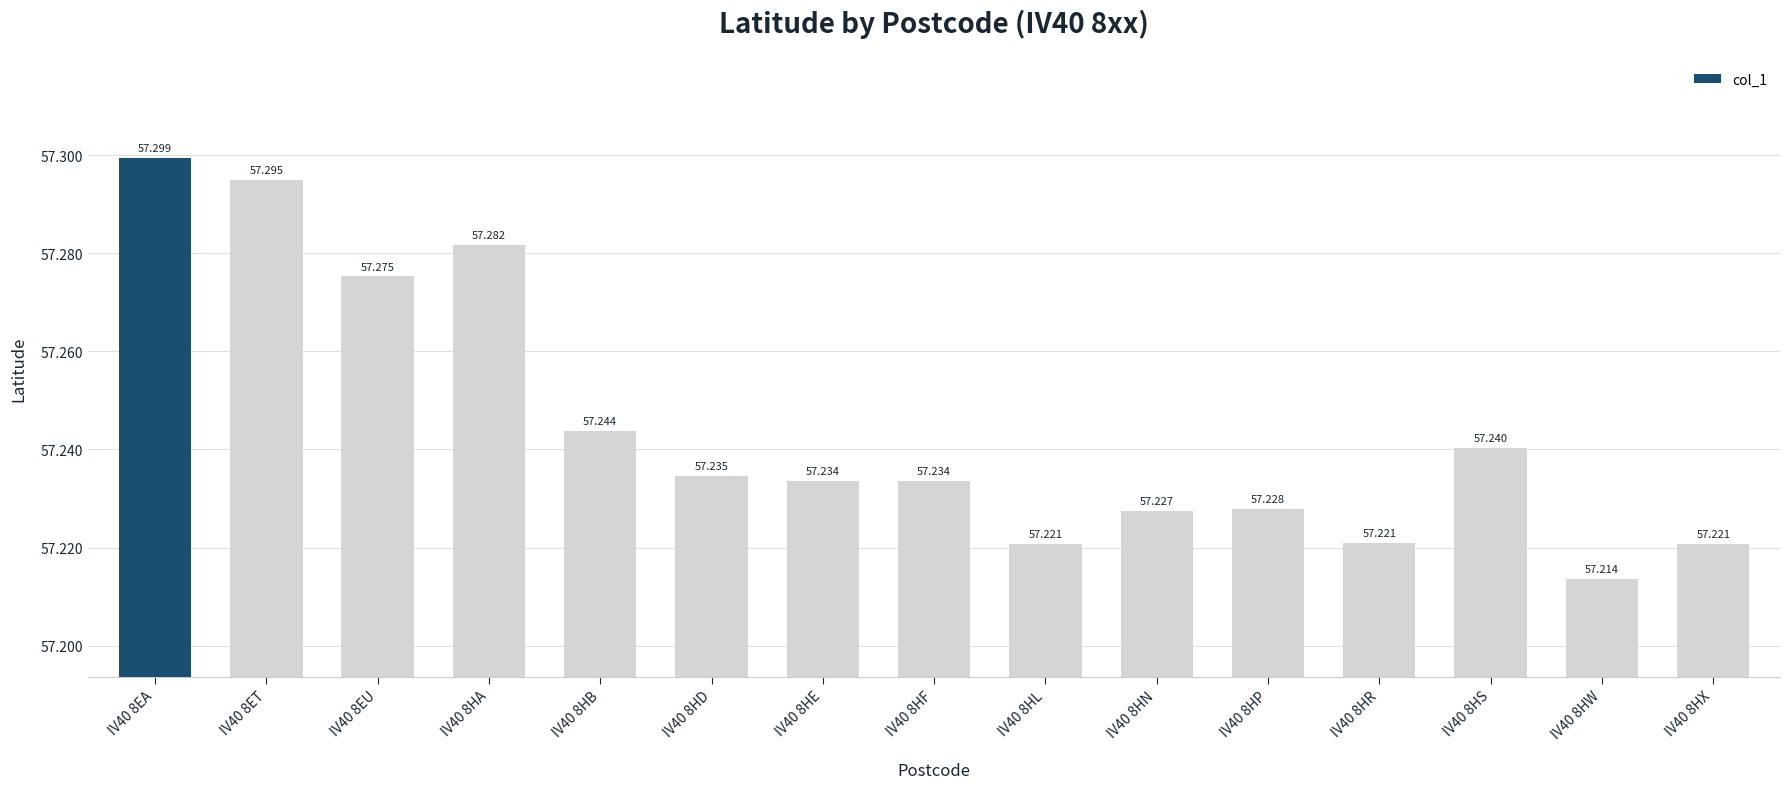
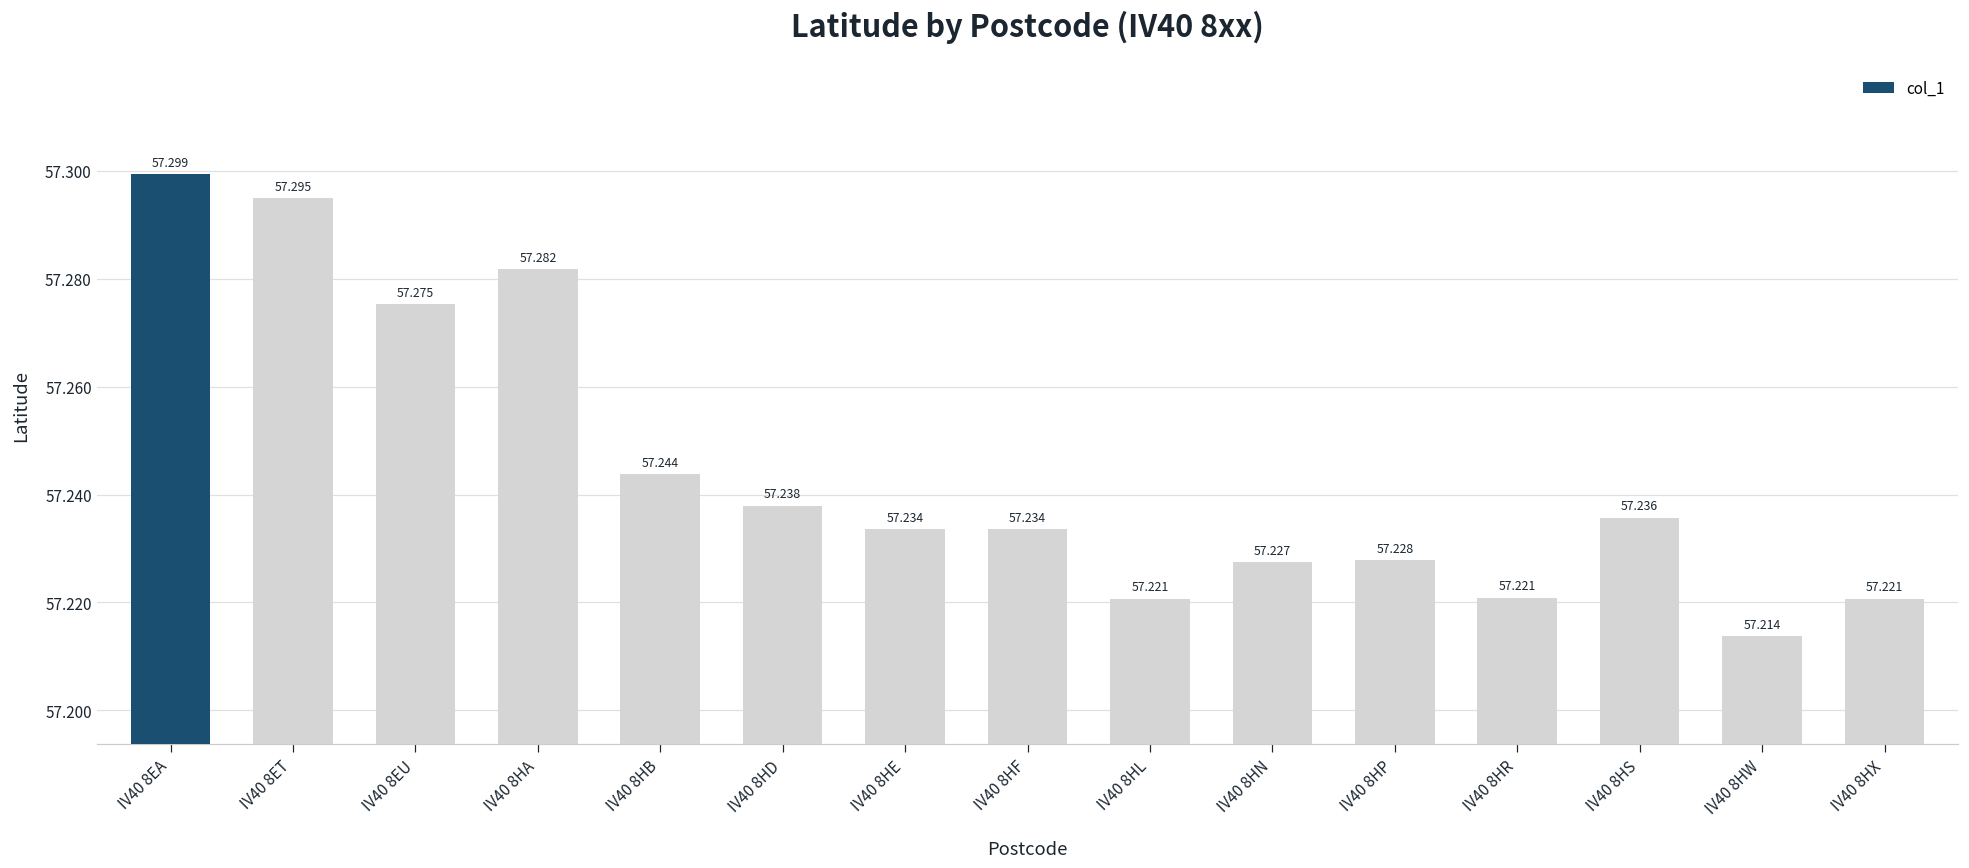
IV40 8HD: 57.235 -> 57.238
IV40 8HS: 57.240 -> 57.236
